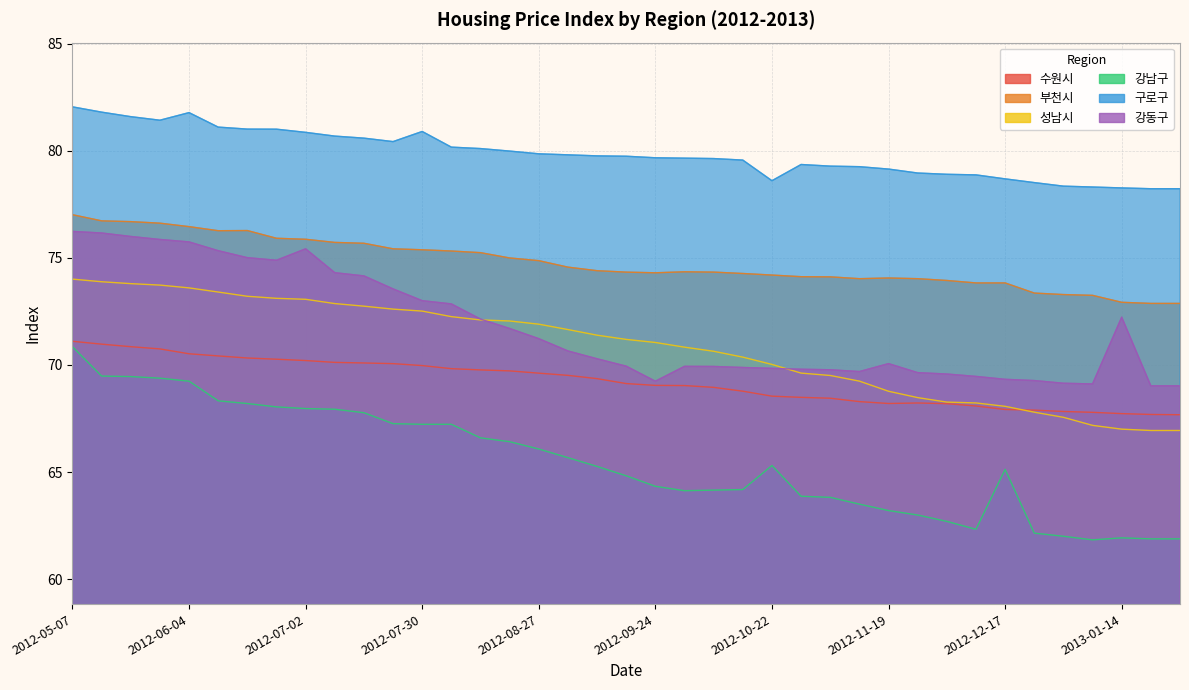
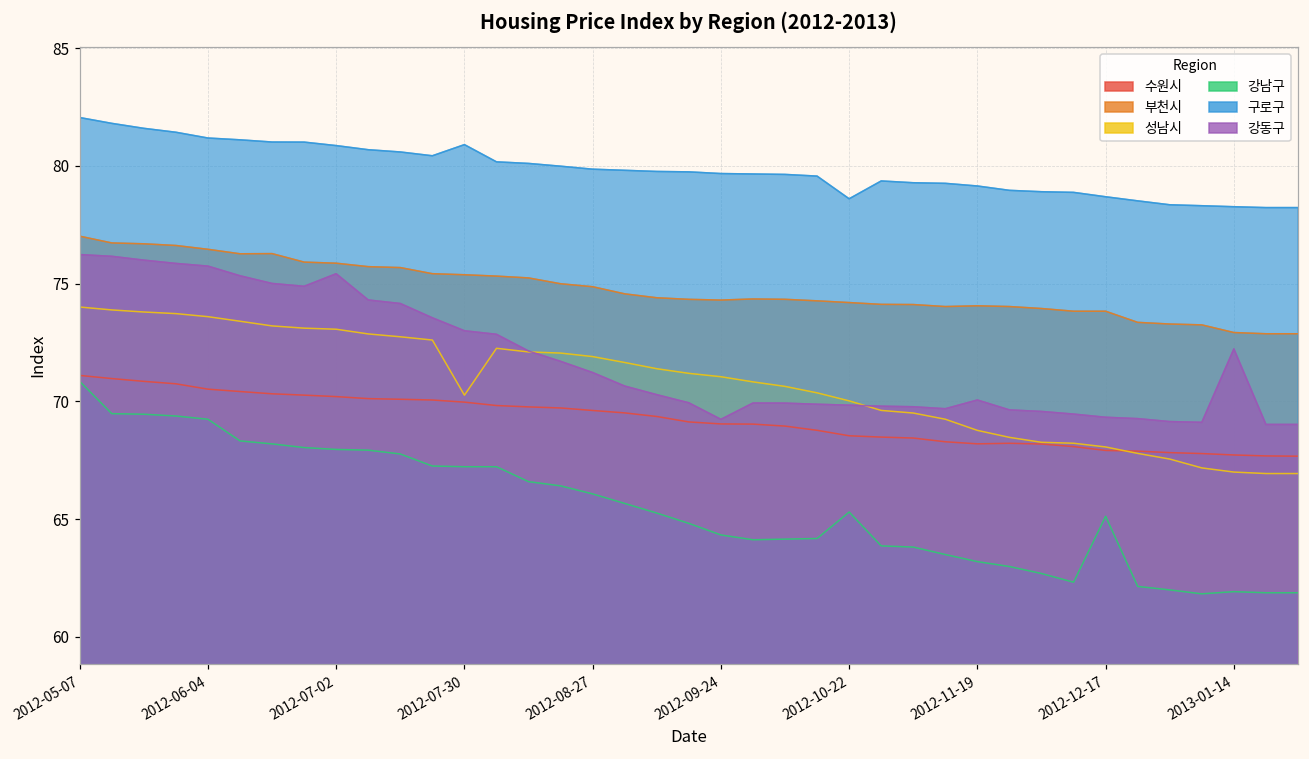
구로구, 2012-06-04: 81.8 -> 81.2
성남시, 2012-07-30: 72.5 -> 70.3
